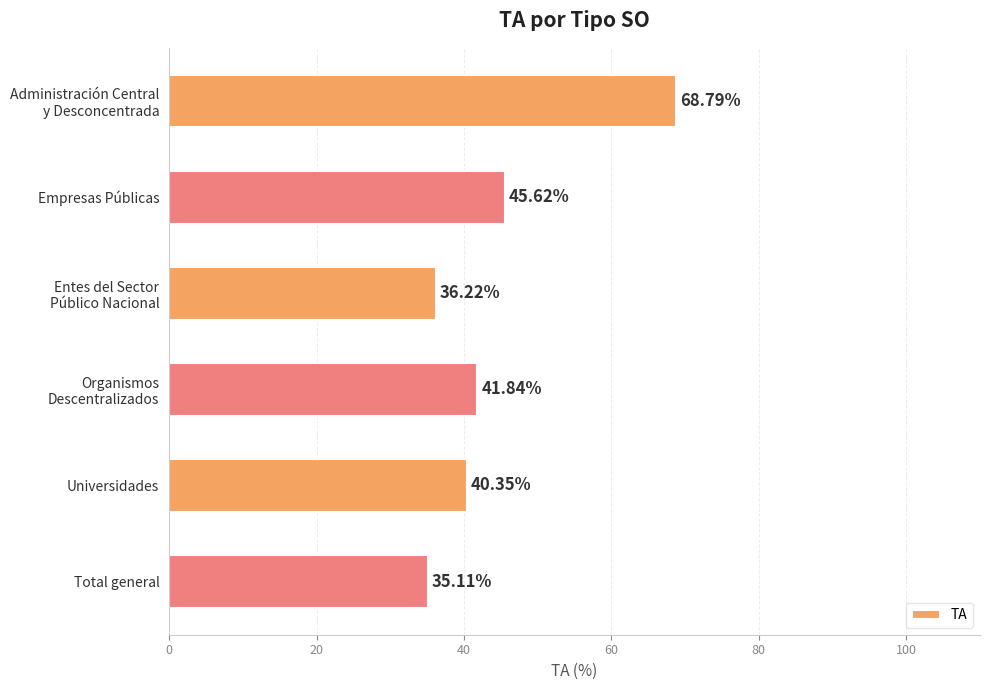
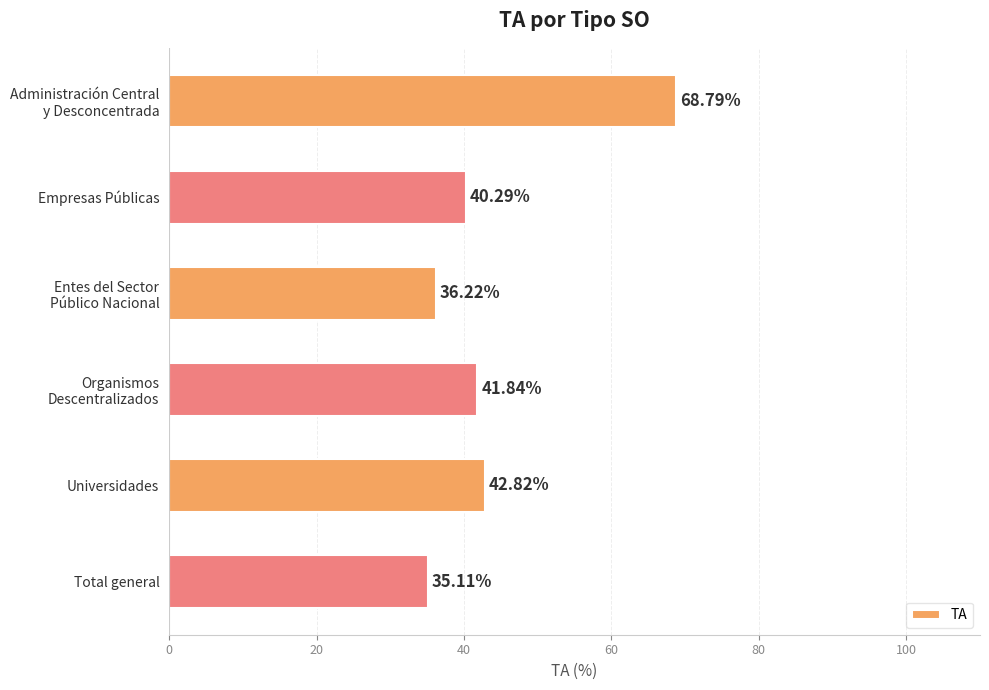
Empresas Públicas: 45.62% -> 40.29%
Universidades: 40.35% -> 42.82%
